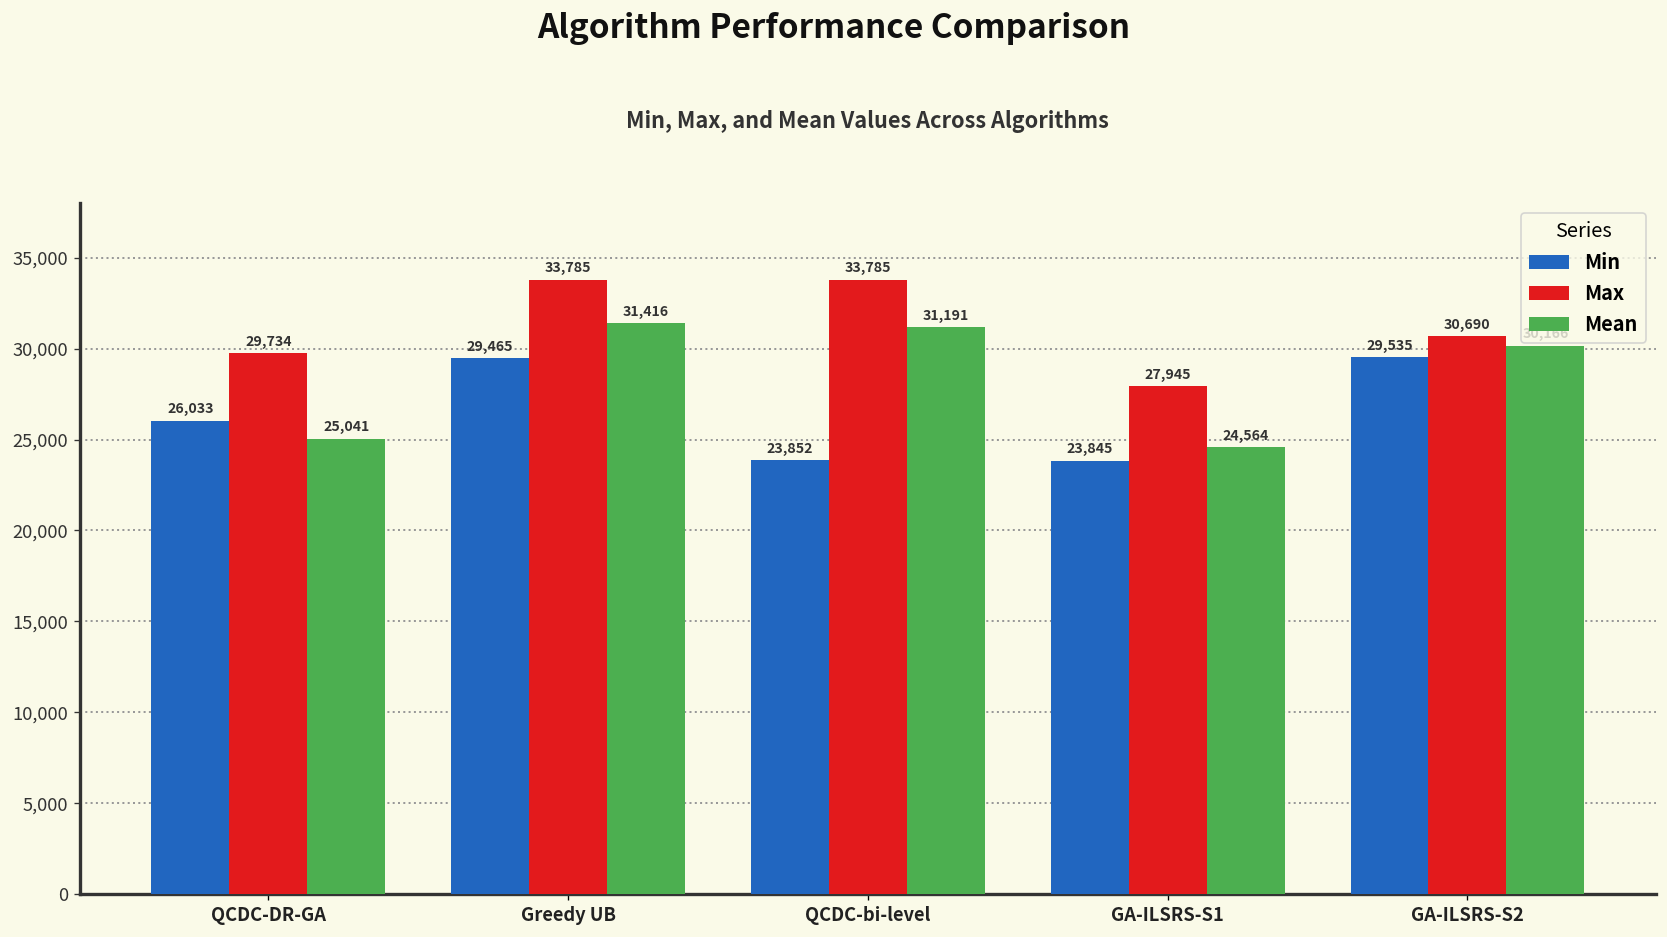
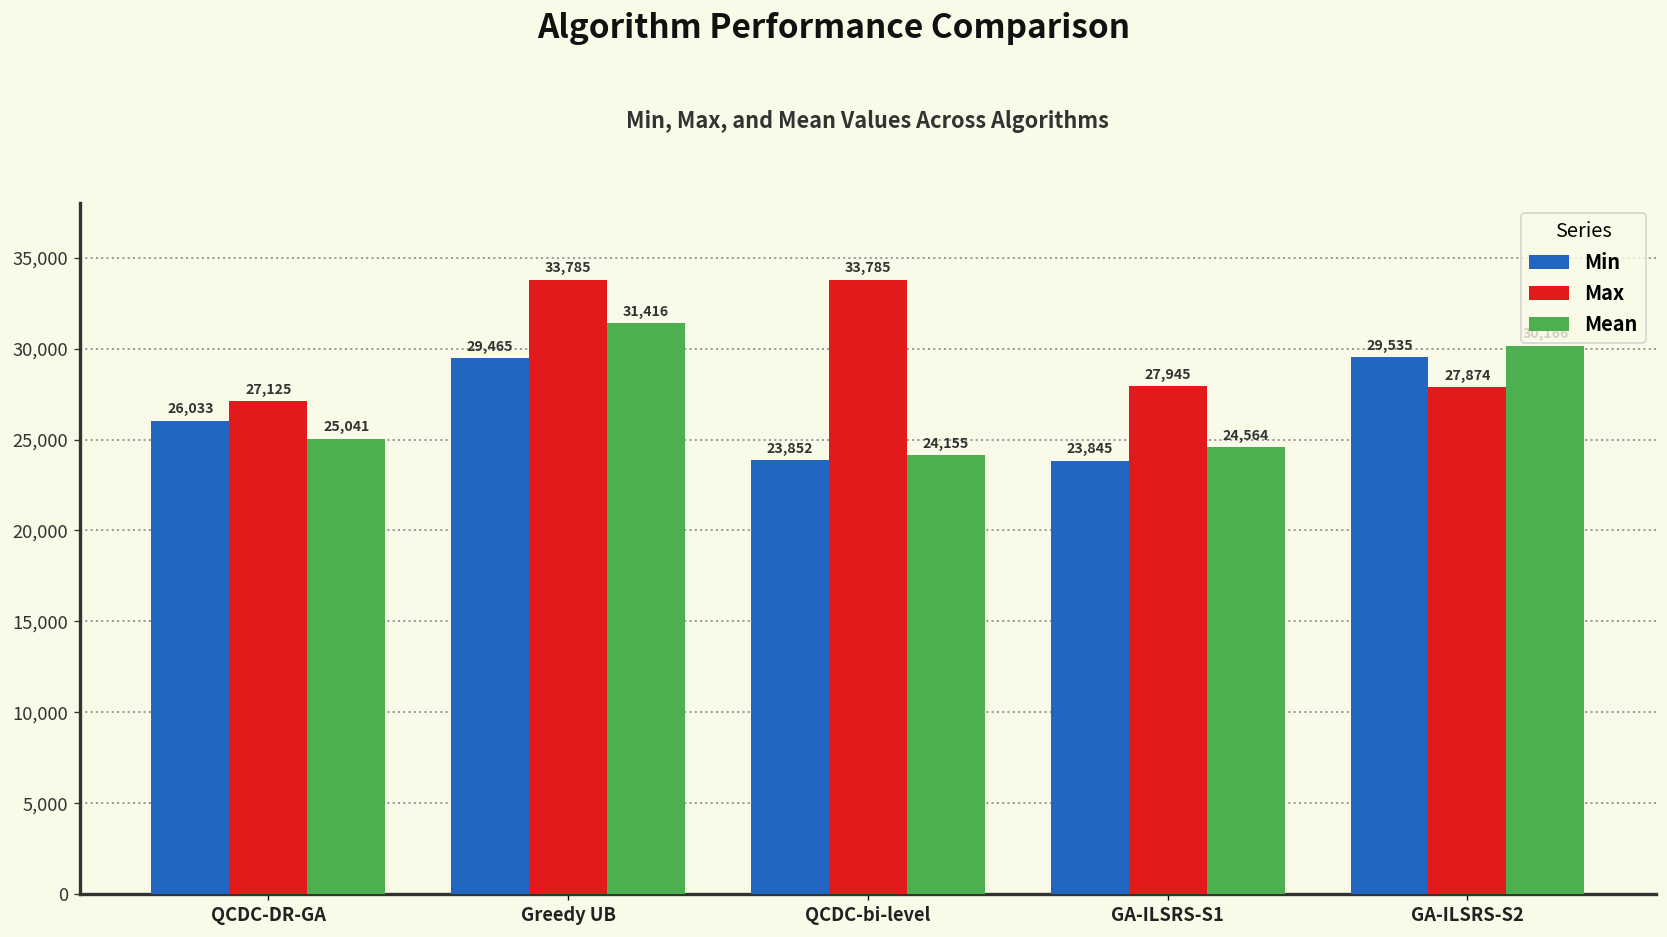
Max, QCDC-DR-GA: 29,734 -> 27,125
Mean, QCDC-bi-level: 31,191 -> 24,155
Max, GA-ILSRS-S2: 30,690 -> 27,874
